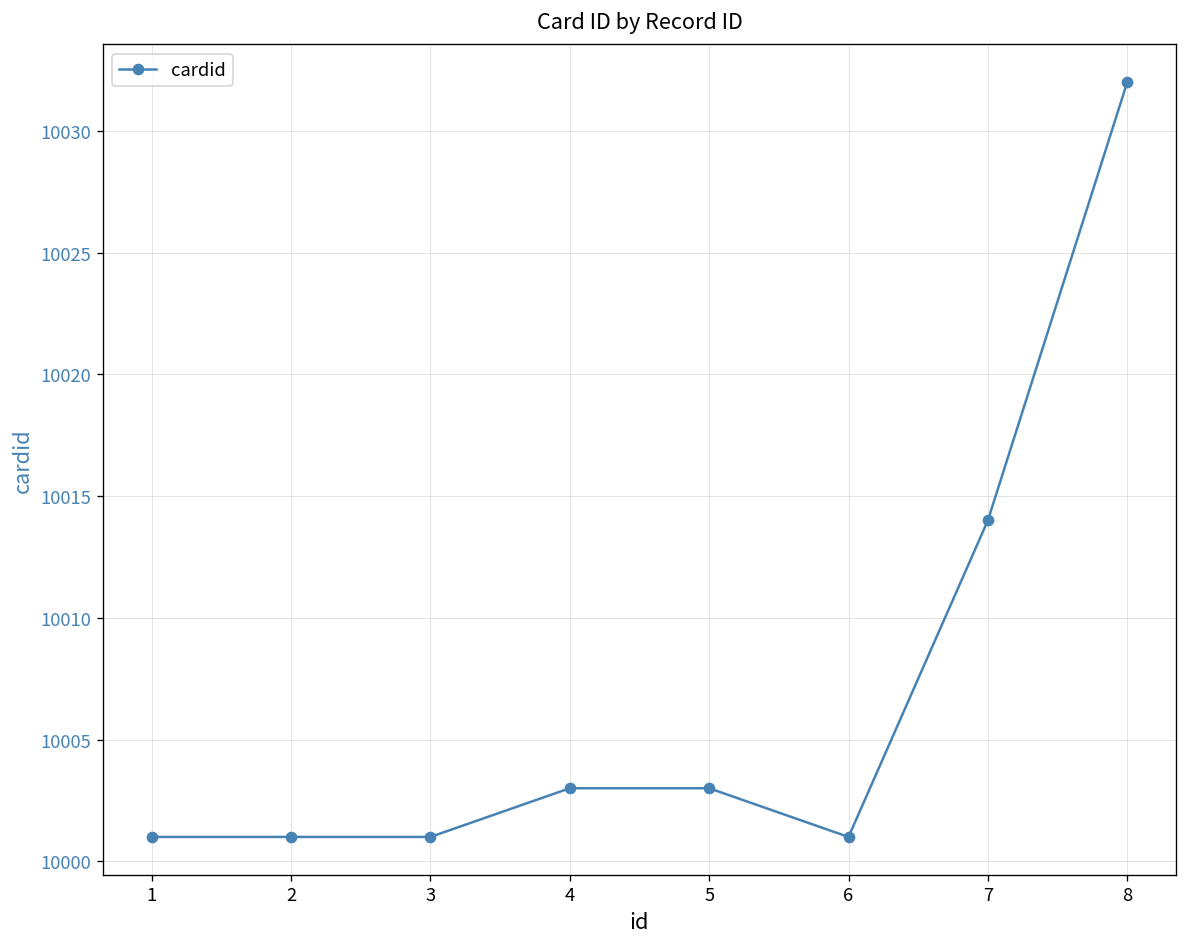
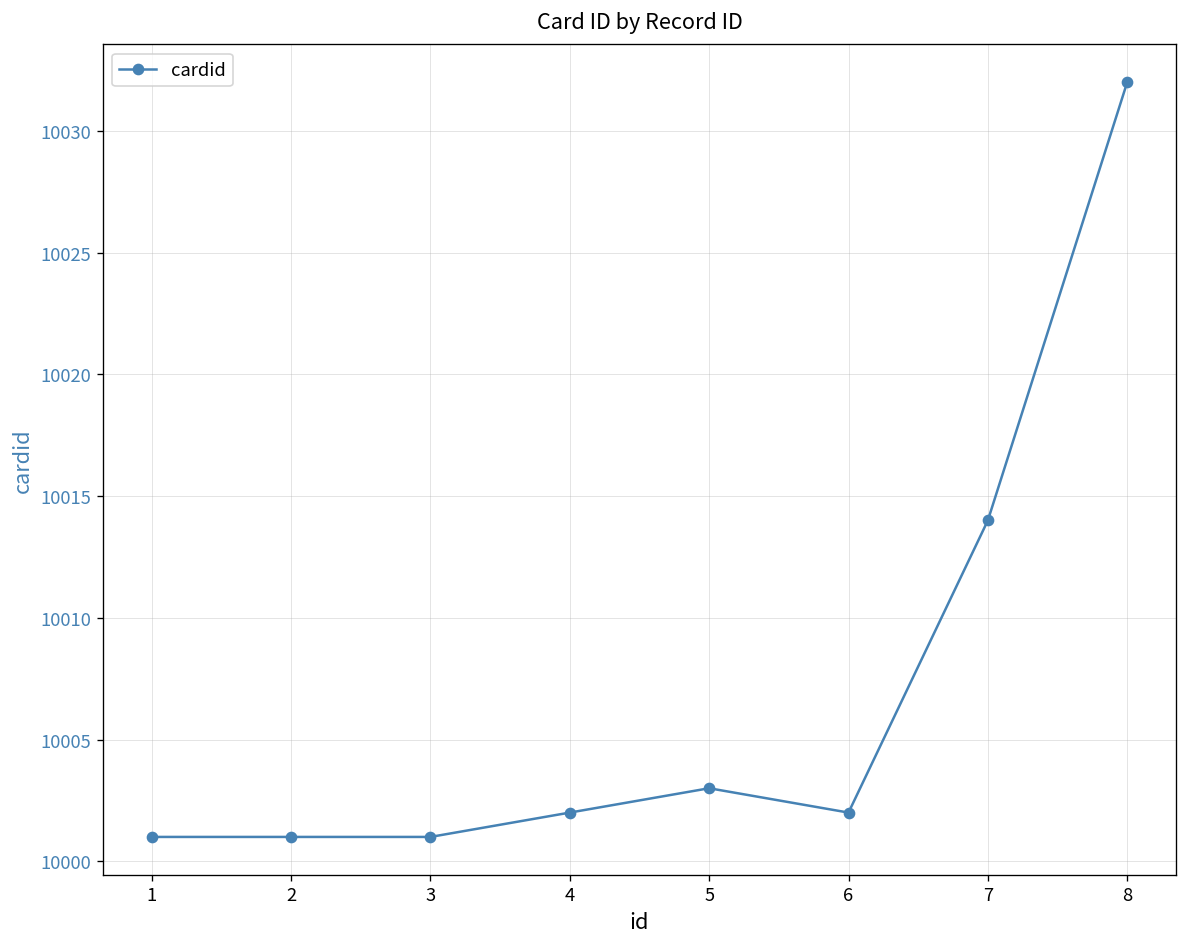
4: 10003 -> 10002
6: 10001 -> 10002
